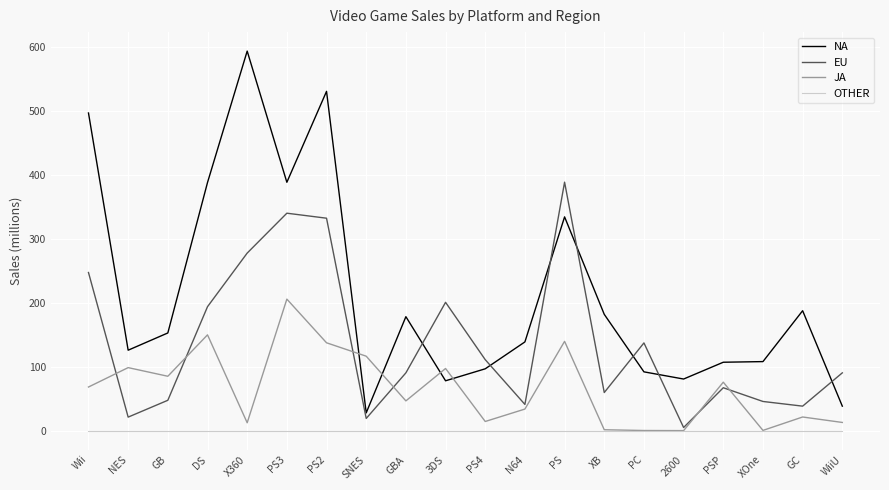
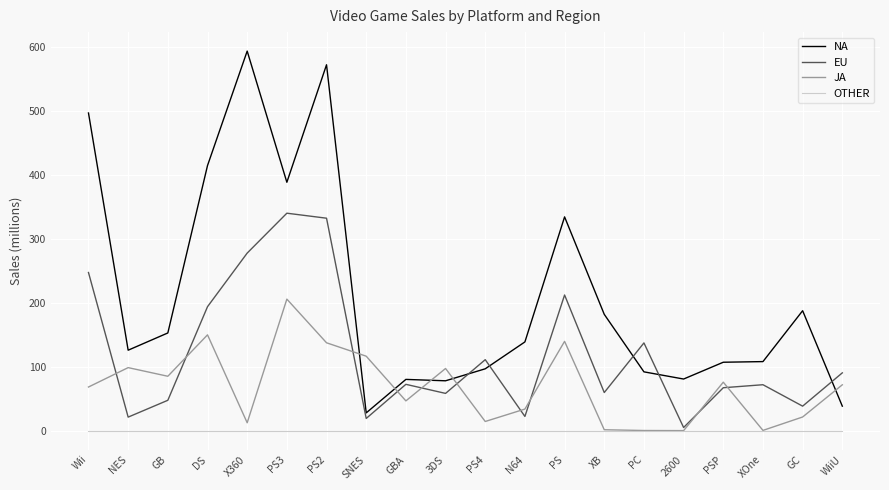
NA, DS: 390 -> 420
NA, PS2: 530 -> 570
NA, GBA: 180 -> 80
EU, GBA: 90 -> 70
EU, 3DS: 200 -> 60
EU, N64: 40 -> 20
EU, PS: 390 -> 210
EU, XOne: 50 -> 70
JA, WiiU: 10 -> 70
